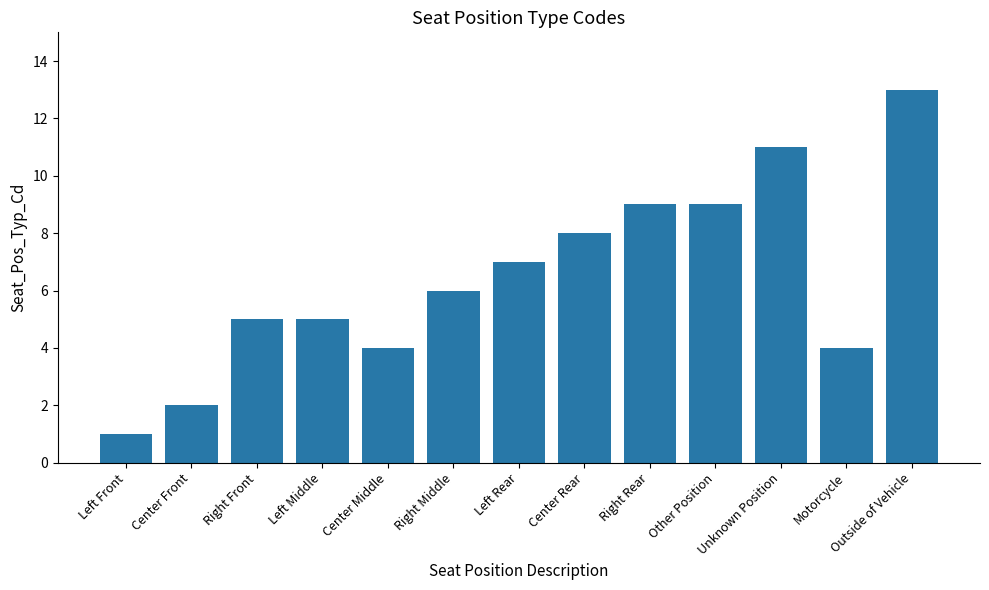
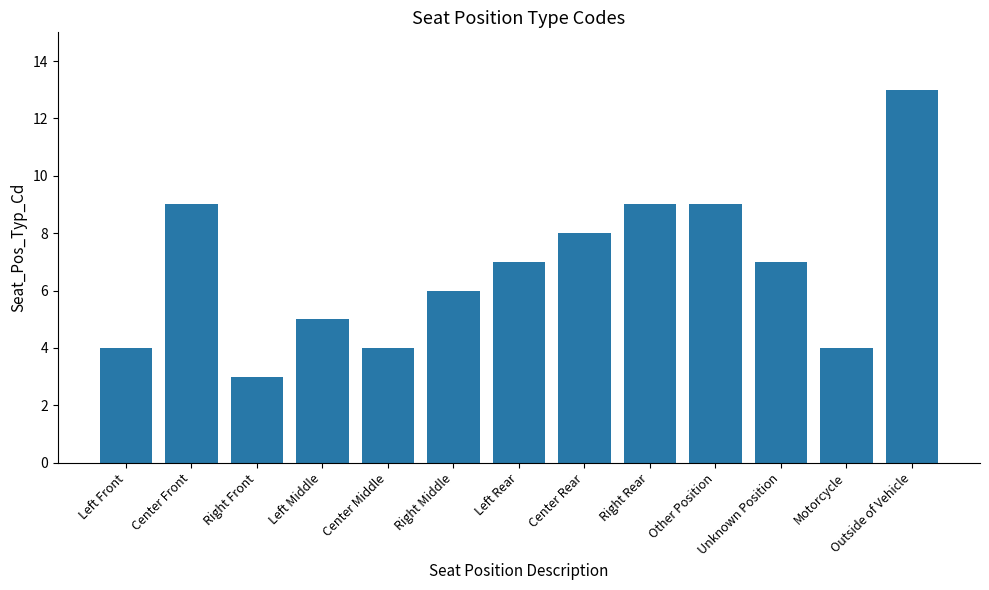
Left Front: 1 -> 4
Center Front: 2 -> 9
Right Front: 5 -> 3
Unknown Position: 11 -> 7
